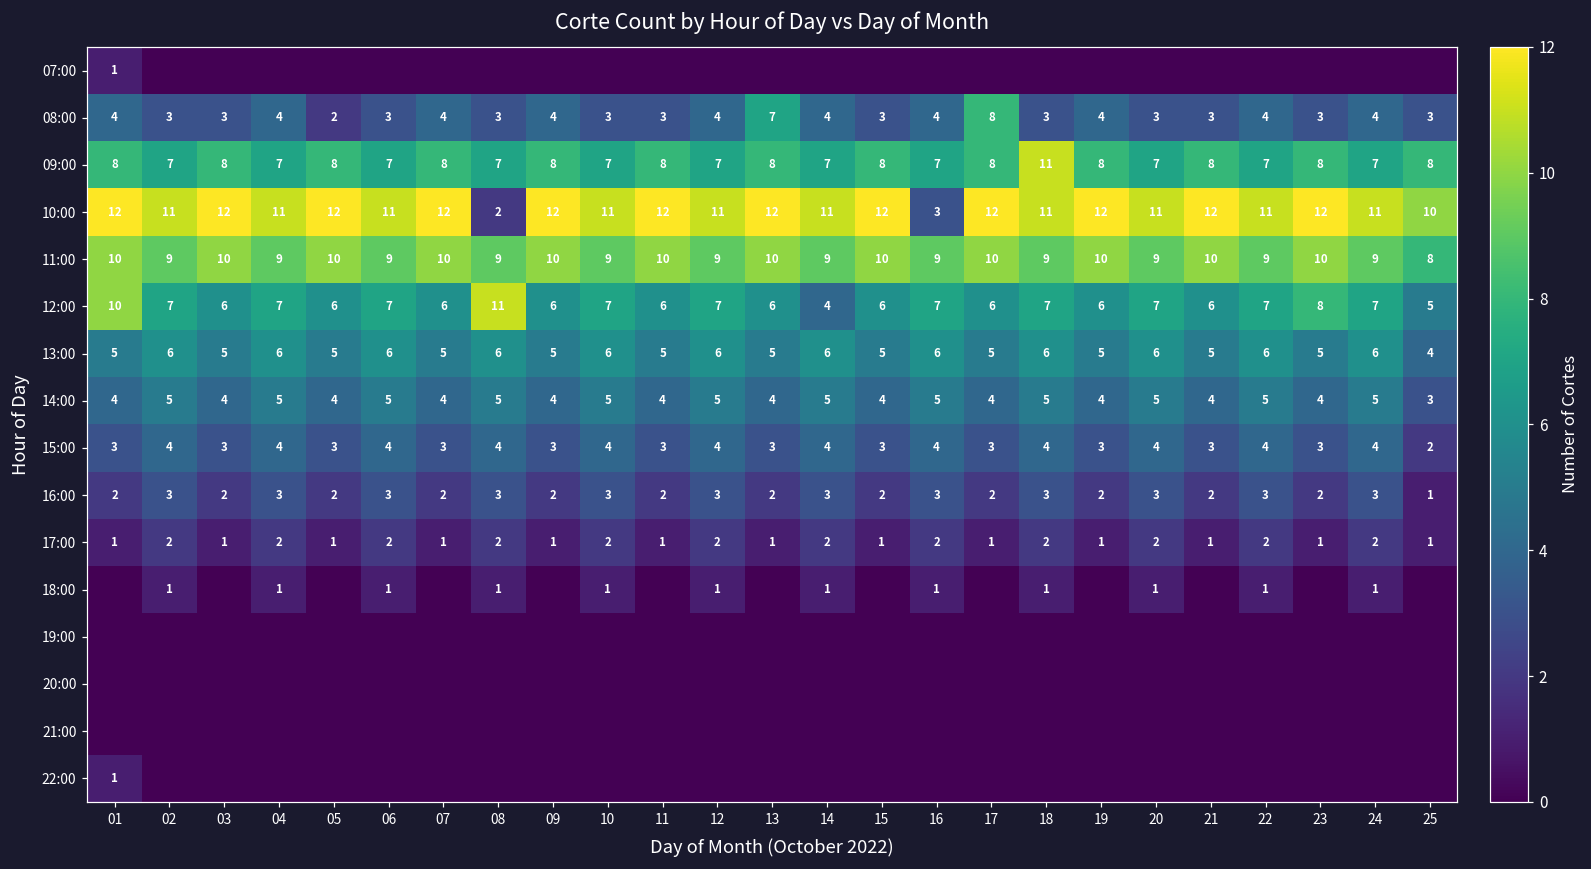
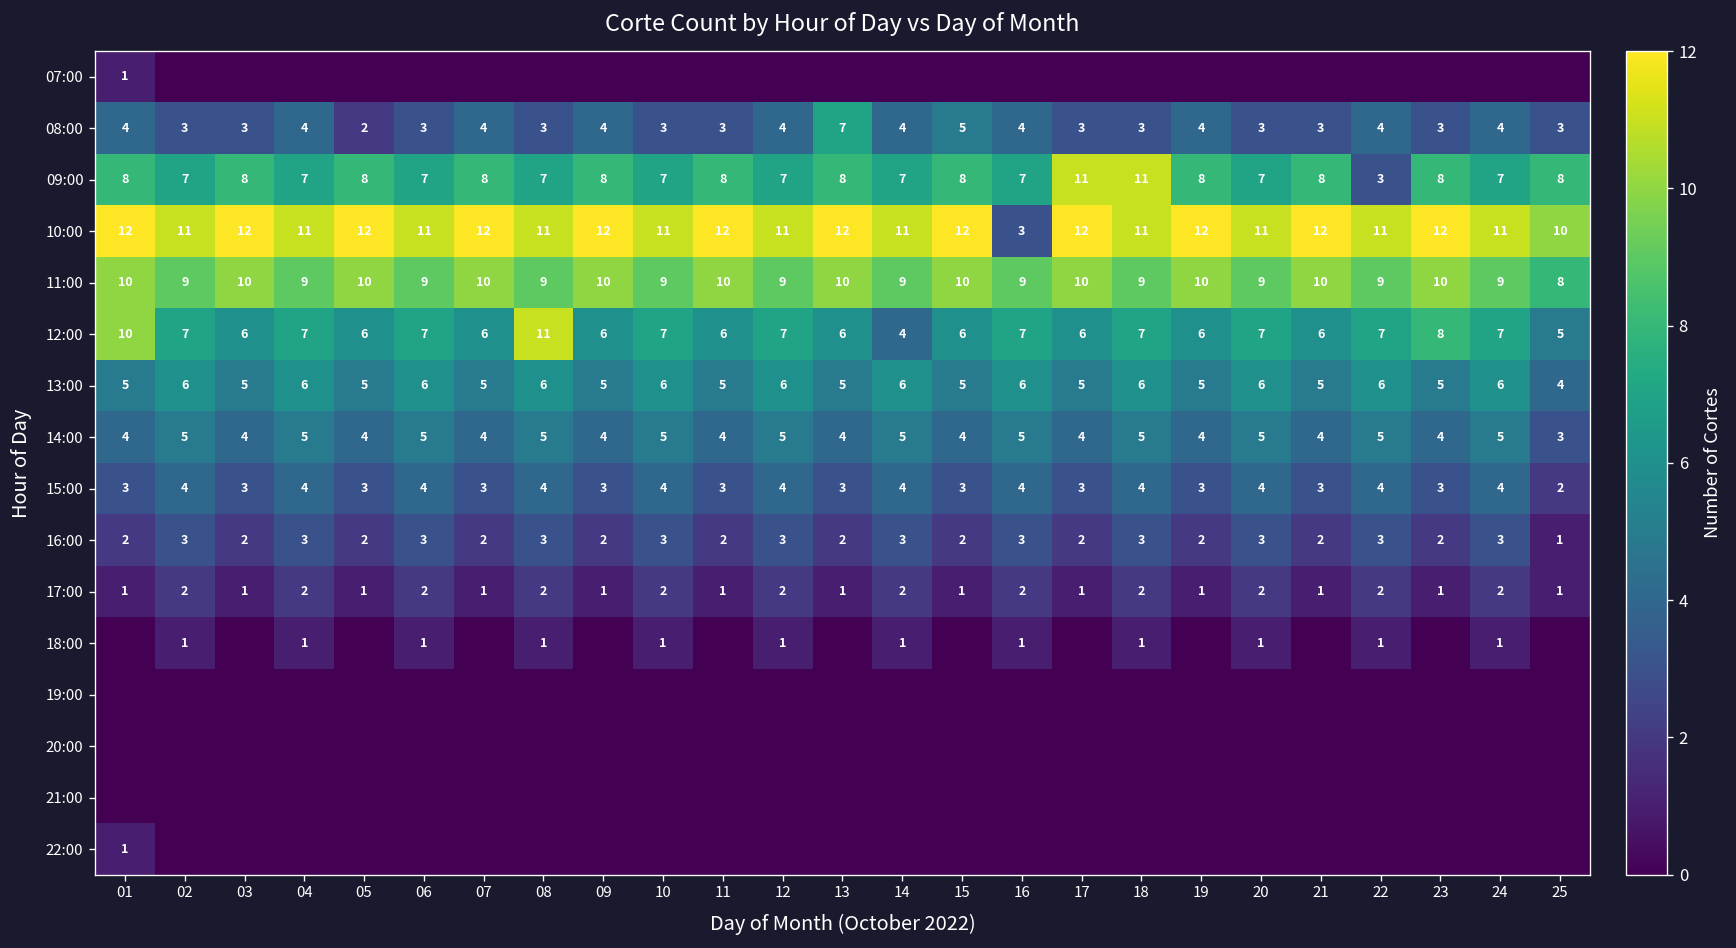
08:00, 15: 3 -> 5
08:00, 17: 8 -> 3
09:00, 17: 8 -> 11
09:00, 22: 7 -> 3
10:00, 08: 2 -> 11
